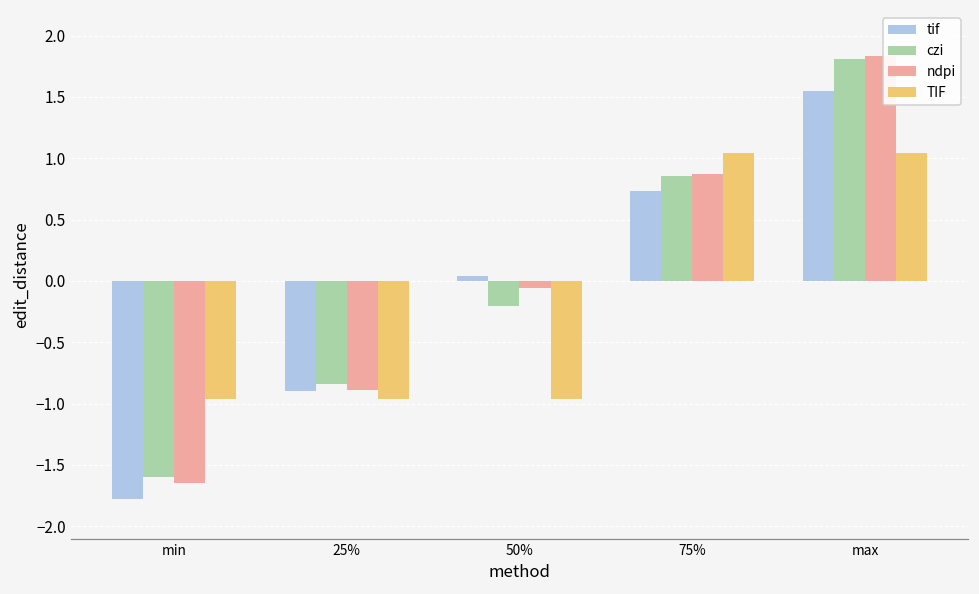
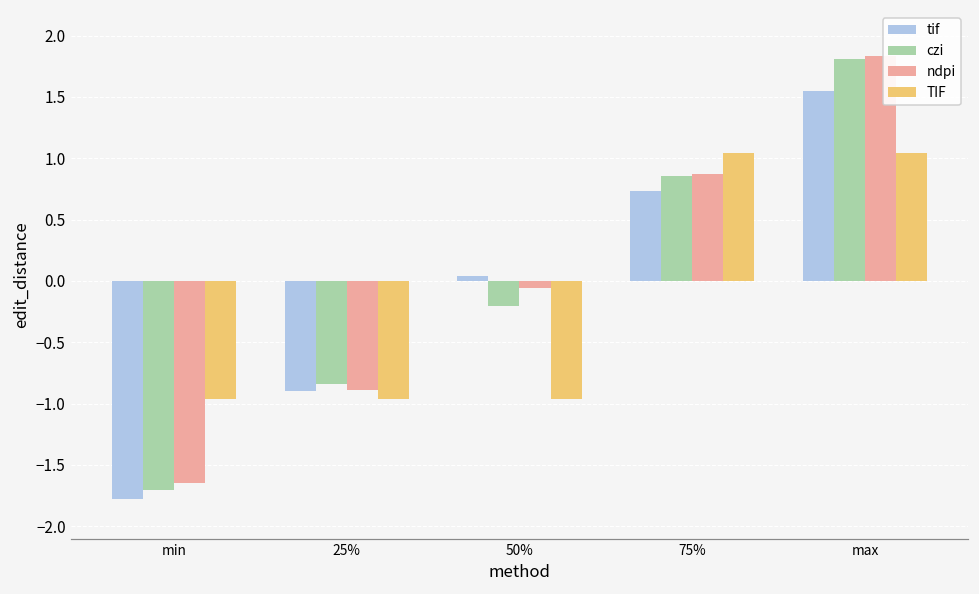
czi, min: -1.59 -> -1.70
